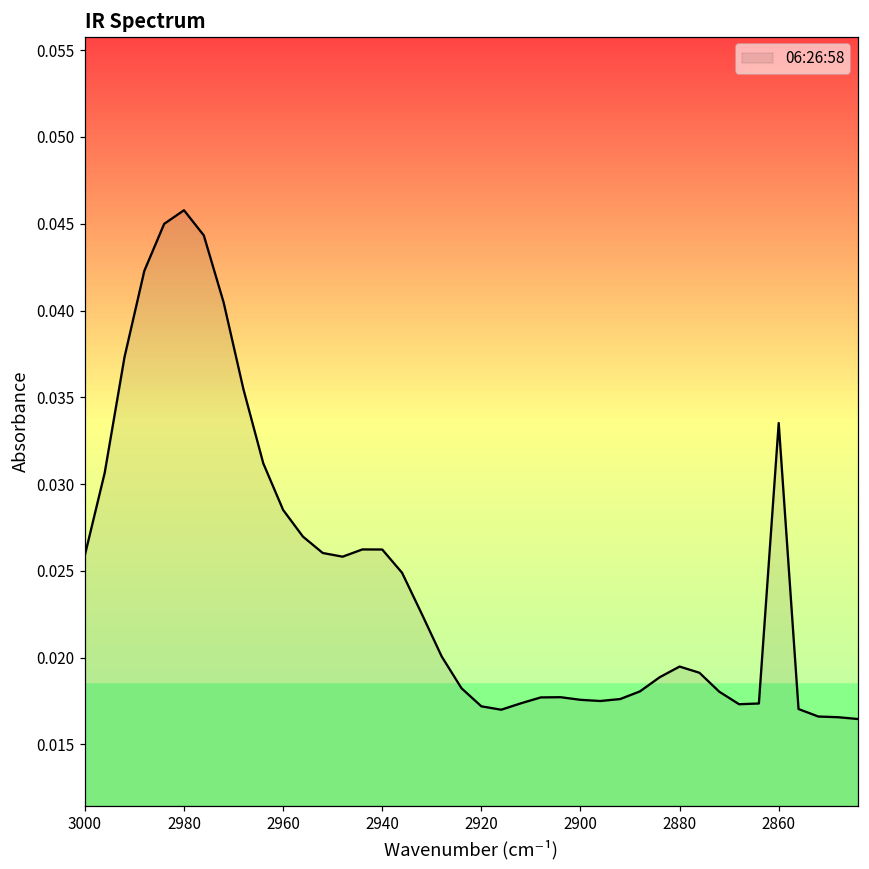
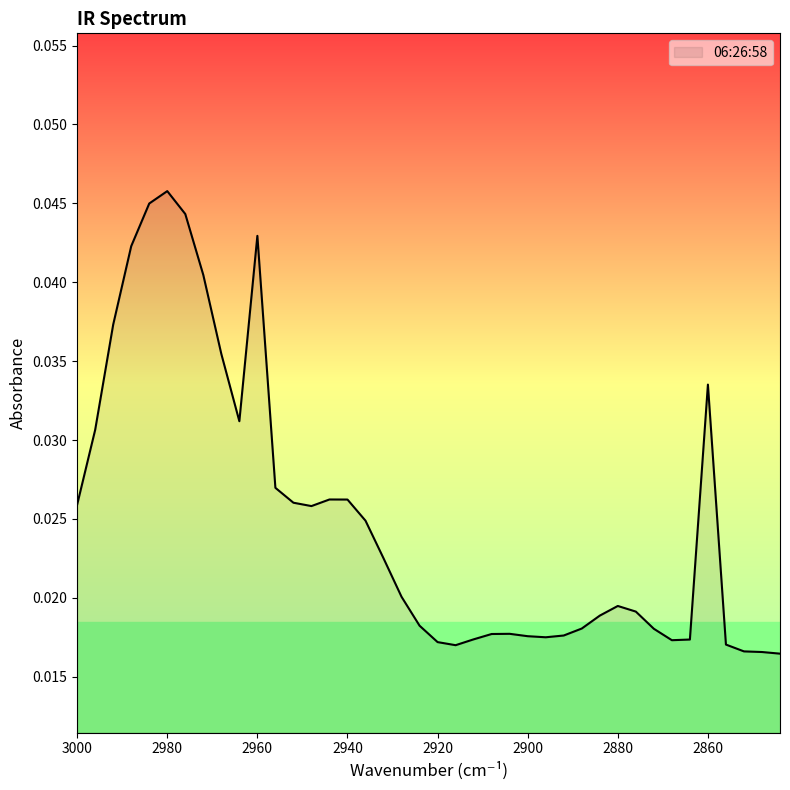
2960: 0.0285 -> 0.0429
